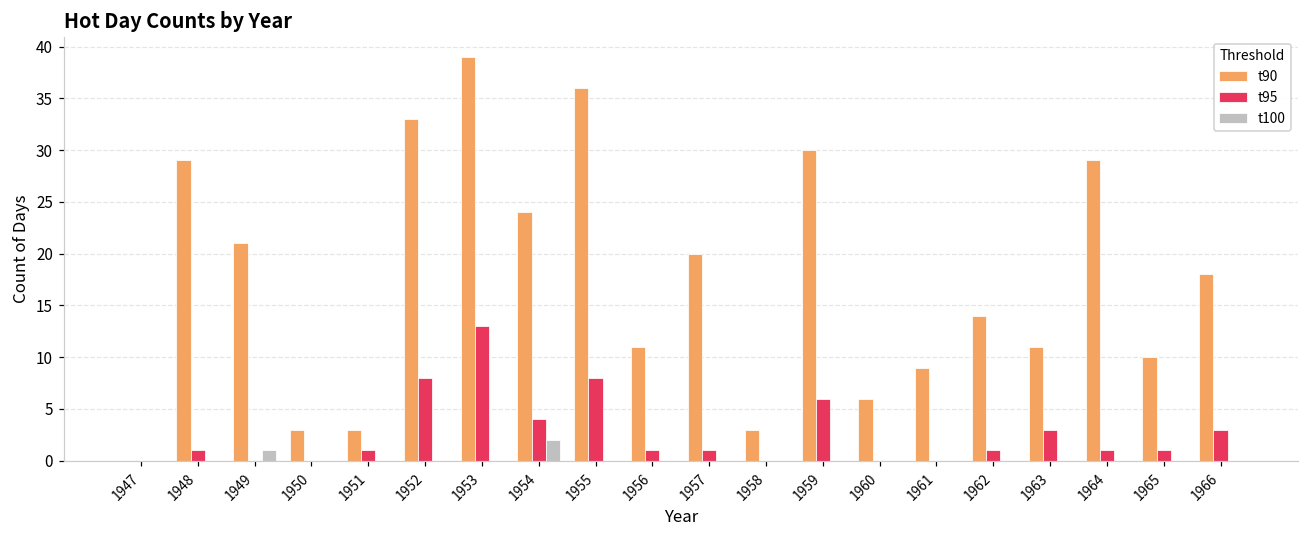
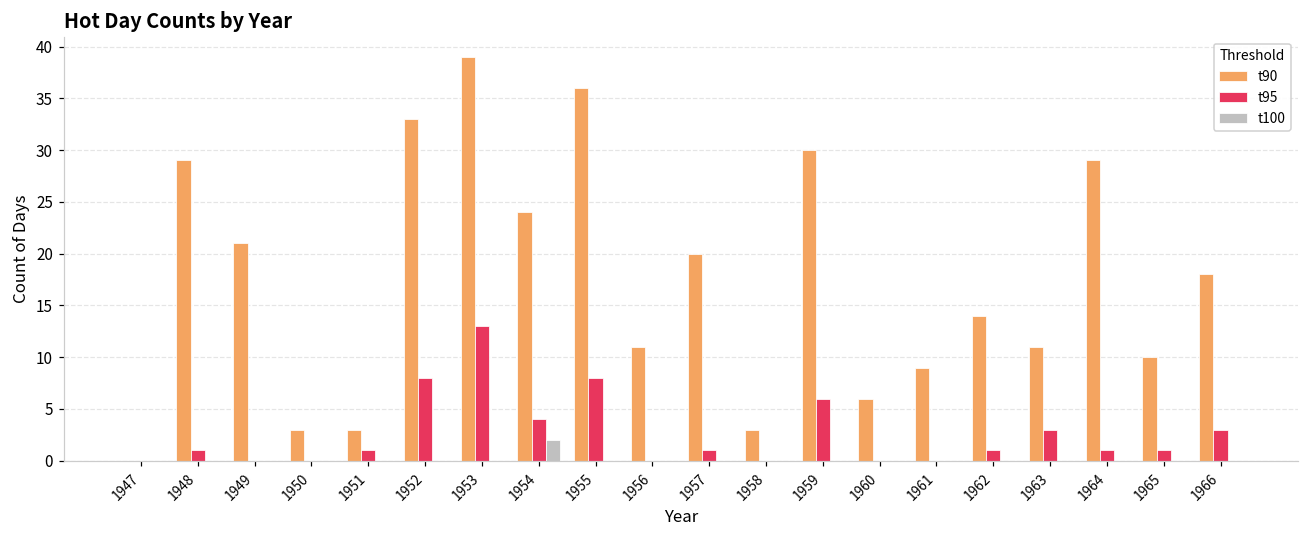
t100, 1949: 1 -> 0
t95, 1956: 1 -> 0
